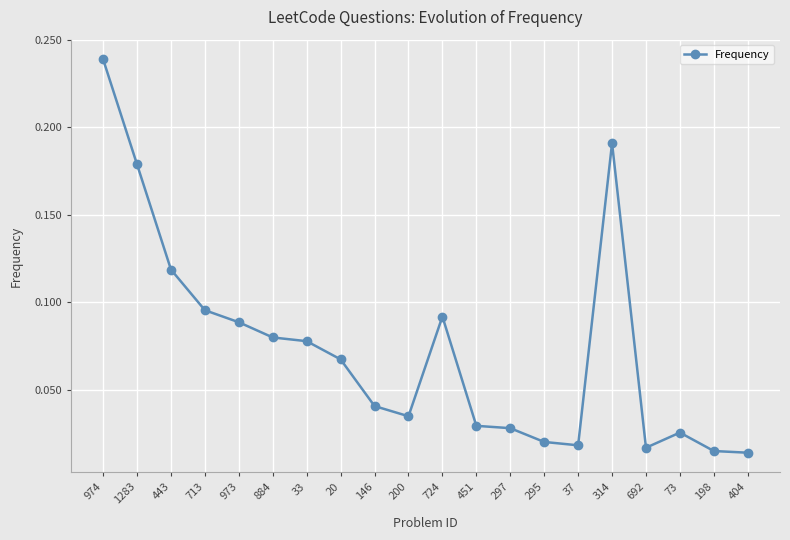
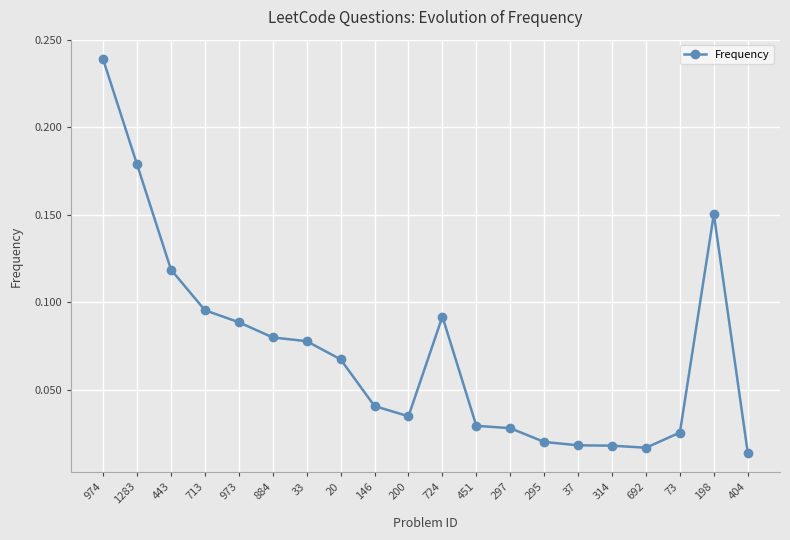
314: 0.191 -> 0.018
198: 0.015 -> 0.150
